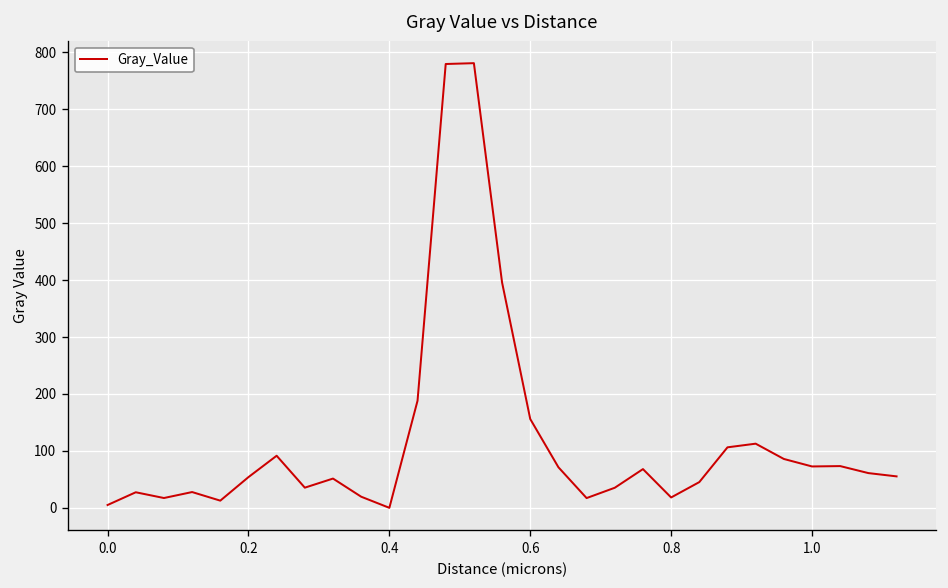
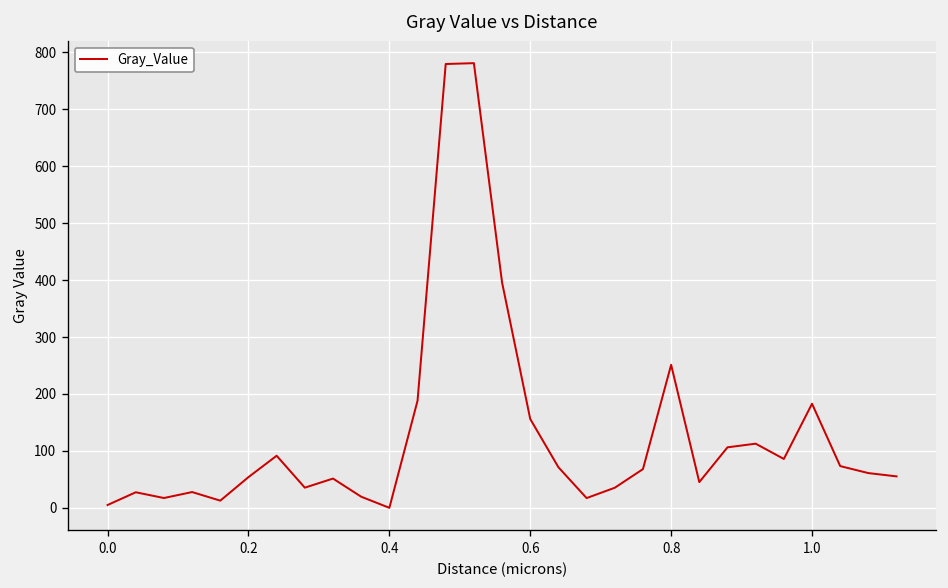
0.8: 20 -> 250
1.0: 70 -> 180
